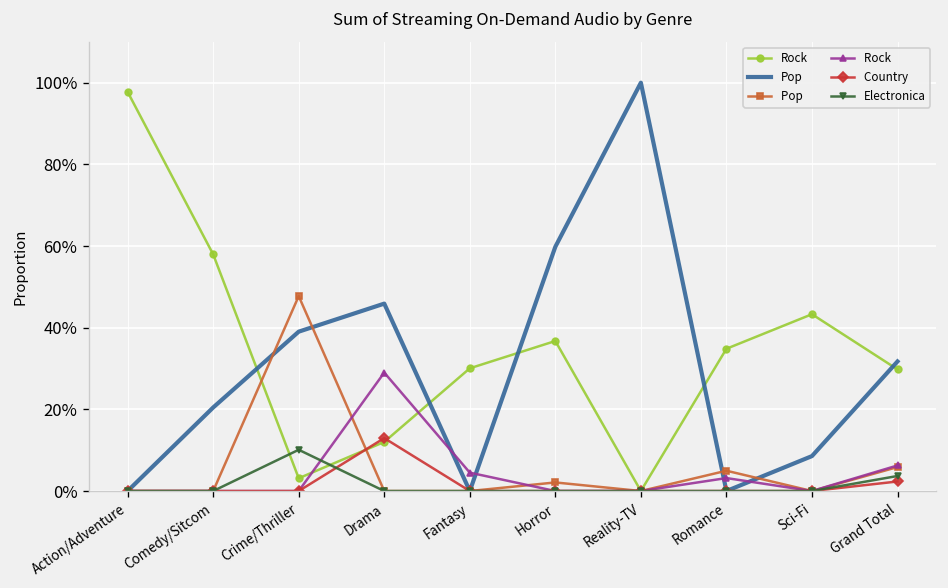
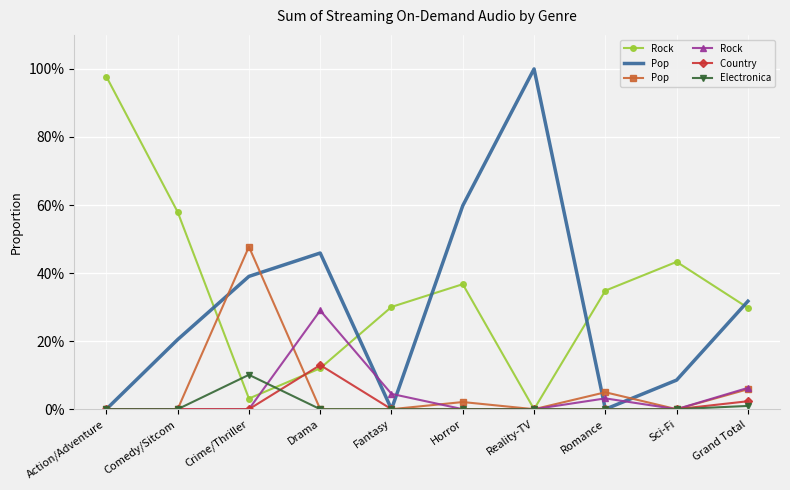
Electronica, Grand Total: 4% -> 1%
